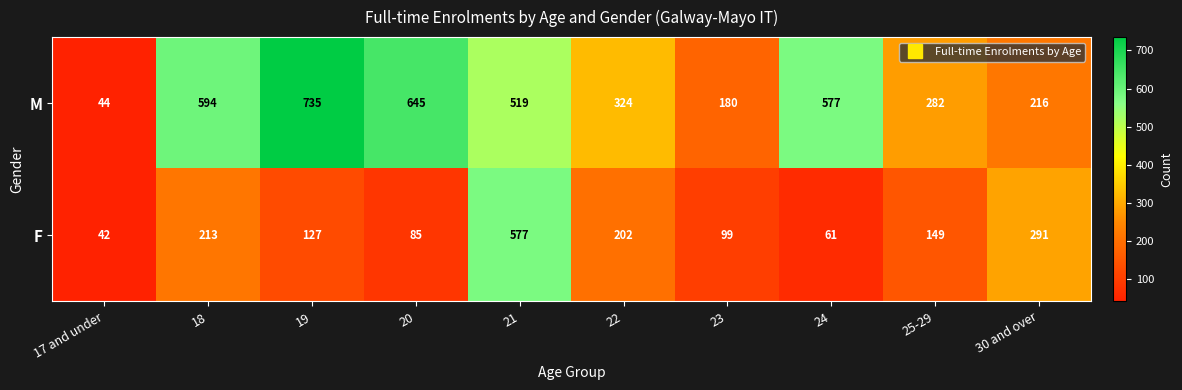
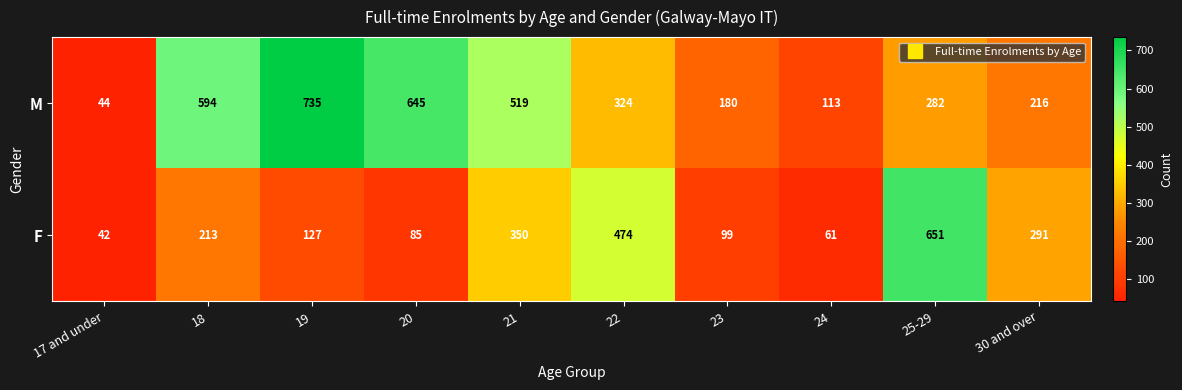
M, 24: 577 -> 113
F, 21: 577 -> 350
F, 22: 202 -> 474
F, 25-29: 149 -> 651
